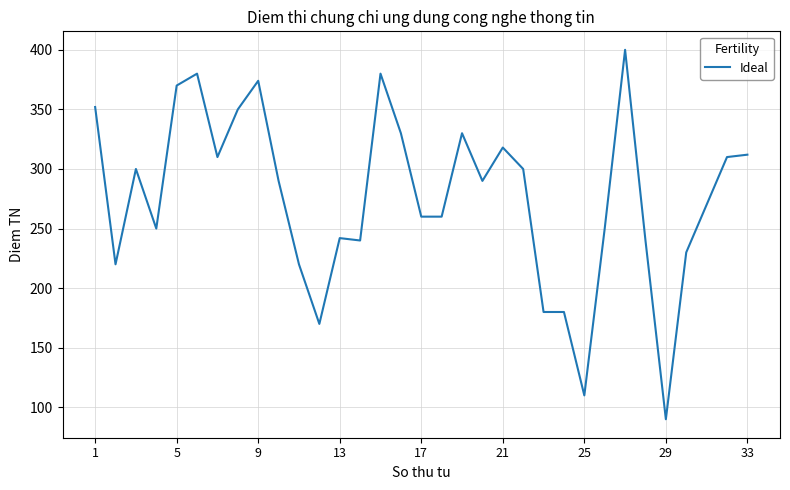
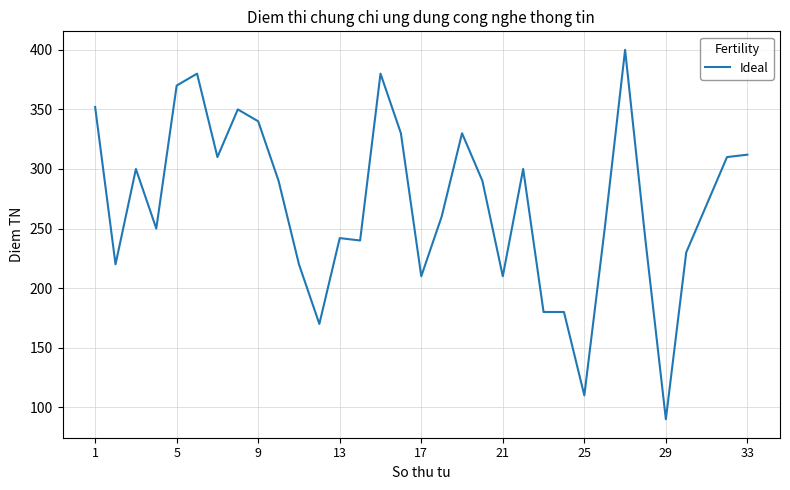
9: 374 -> 340
17: 260 -> 210
21: 318 -> 210
